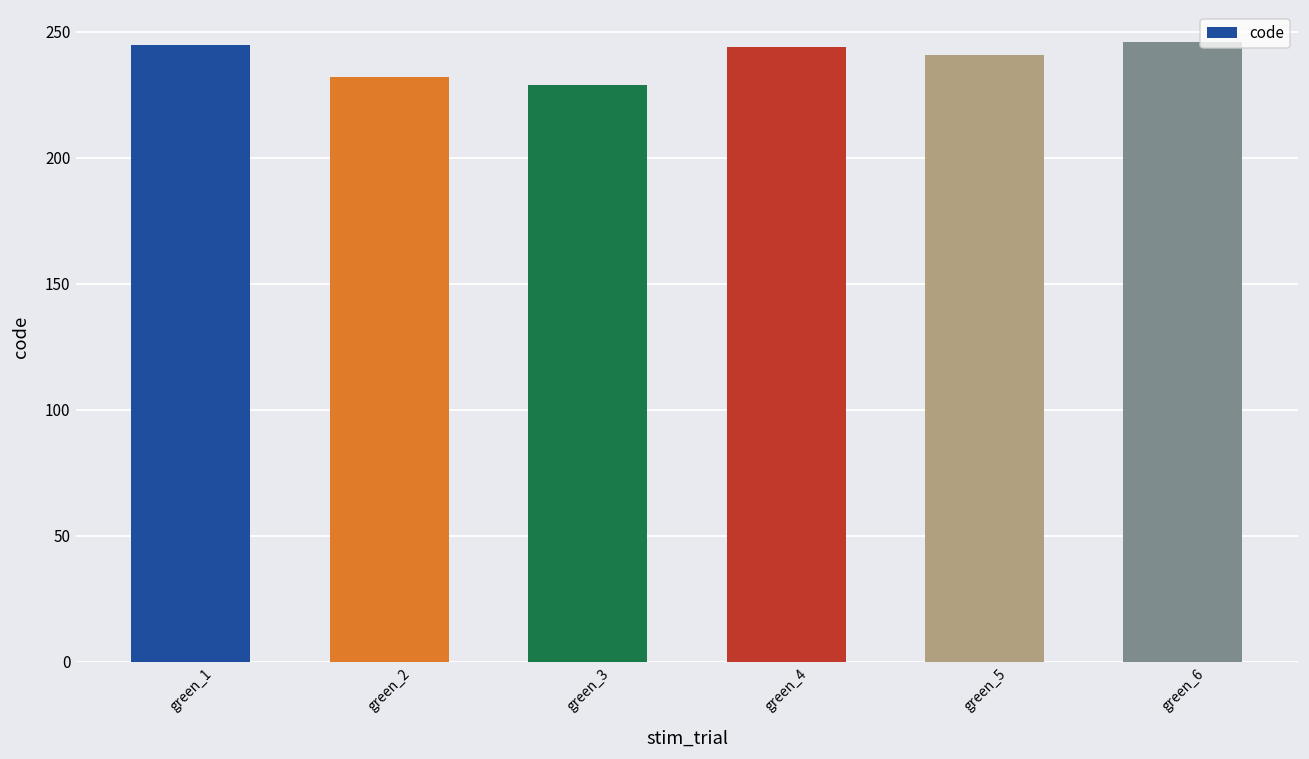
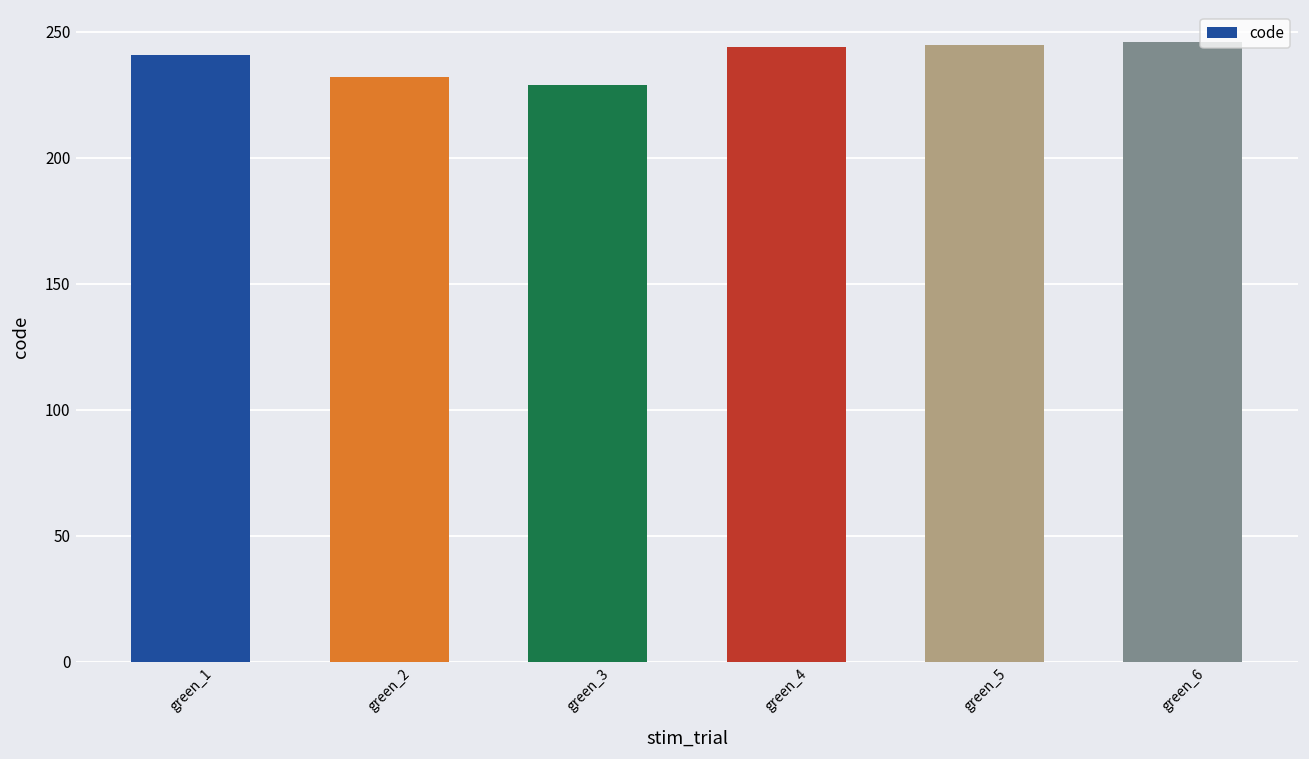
green_1: 245 -> 241
green_5: 241 -> 245
